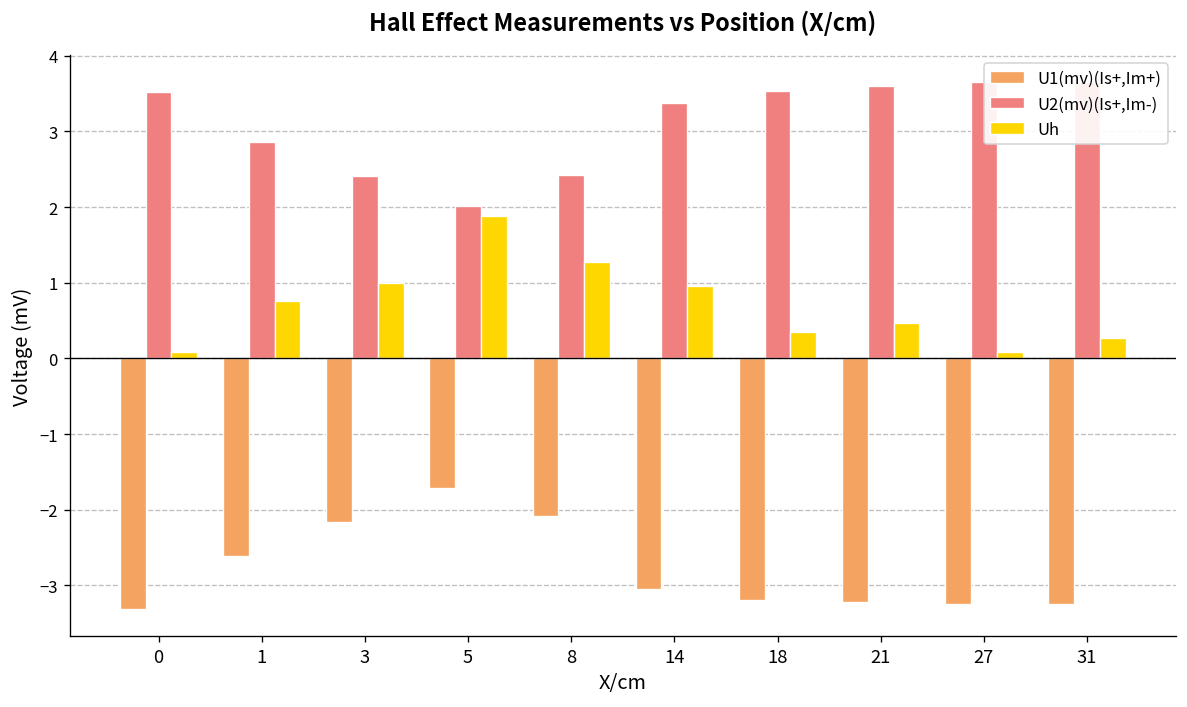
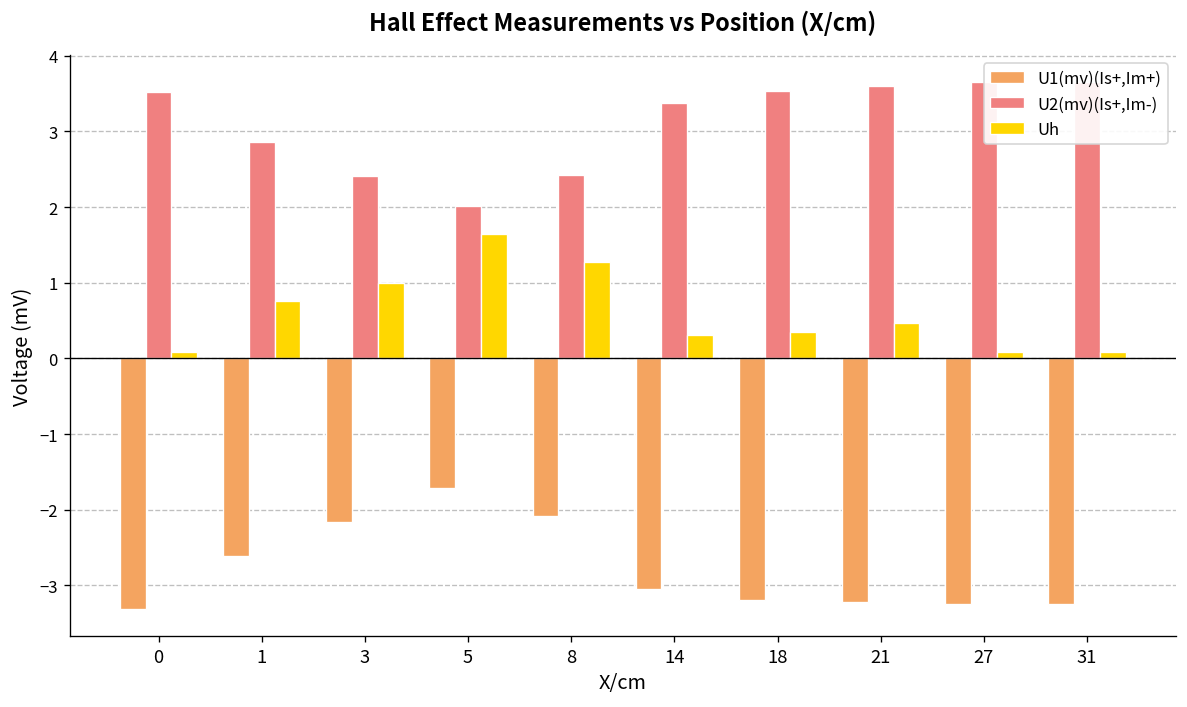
Uh, 5: 1.9 -> 1.6
Uh, 14: 1.0 -> 0.3
Uh, 31: 0.3 -> 0.1
